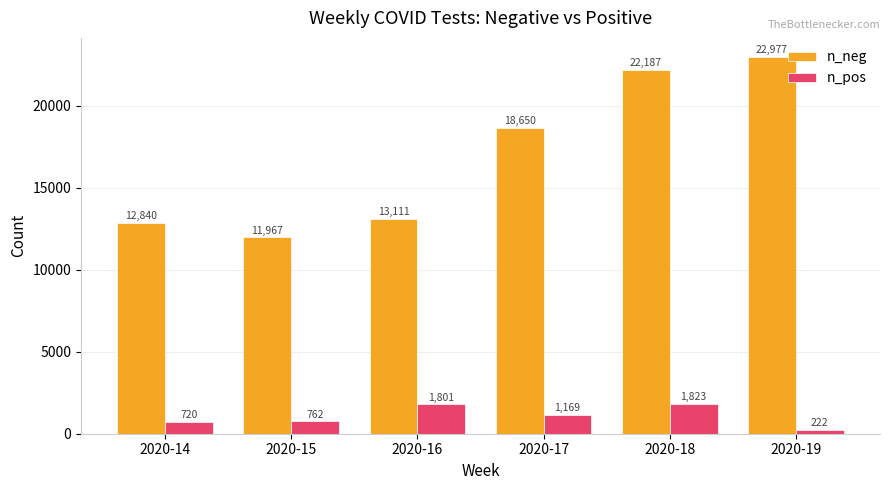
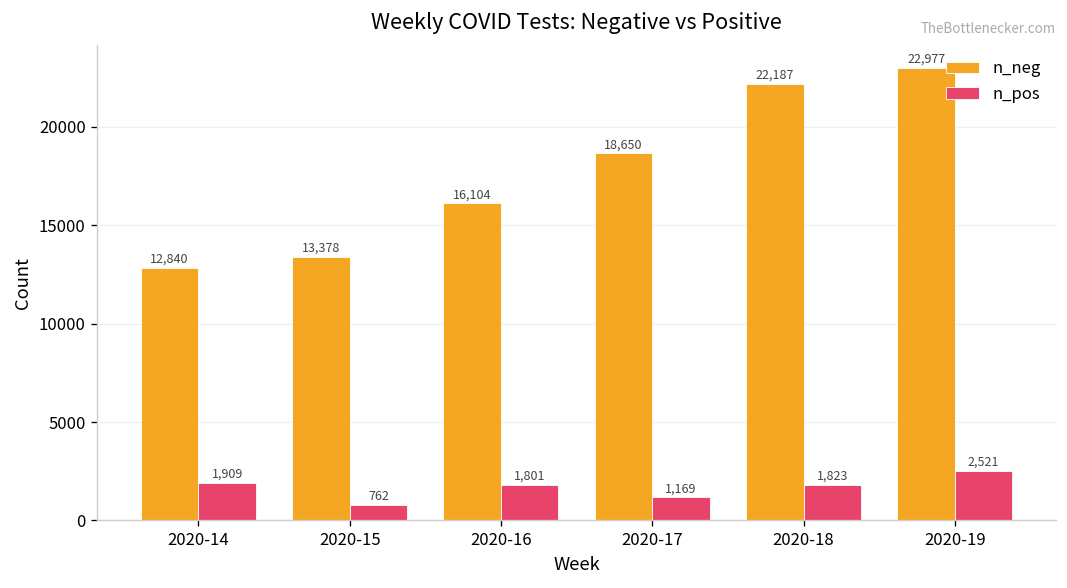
n_pos, 2020-14: 720 -> 1,909
n_neg, 2020-15: 11,967 -> 13,378
n_neg, 2020-16: 13,111 -> 16,104
n_pos, 2020-19: 222 -> 2,521
